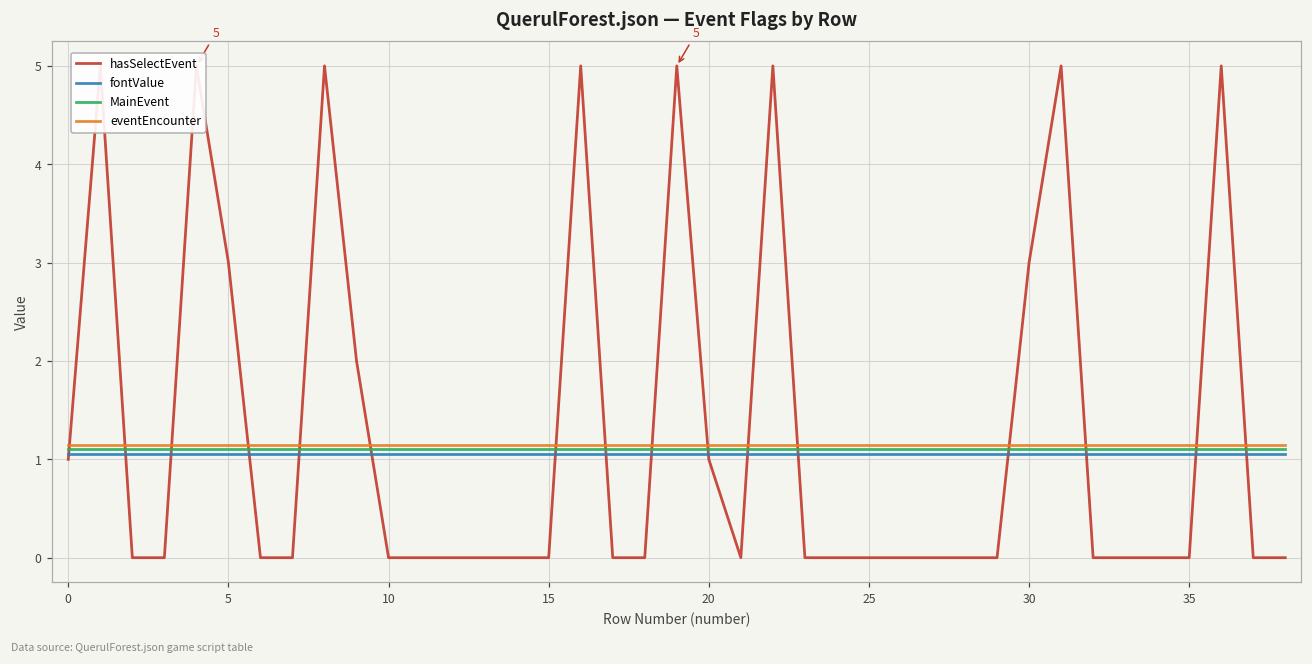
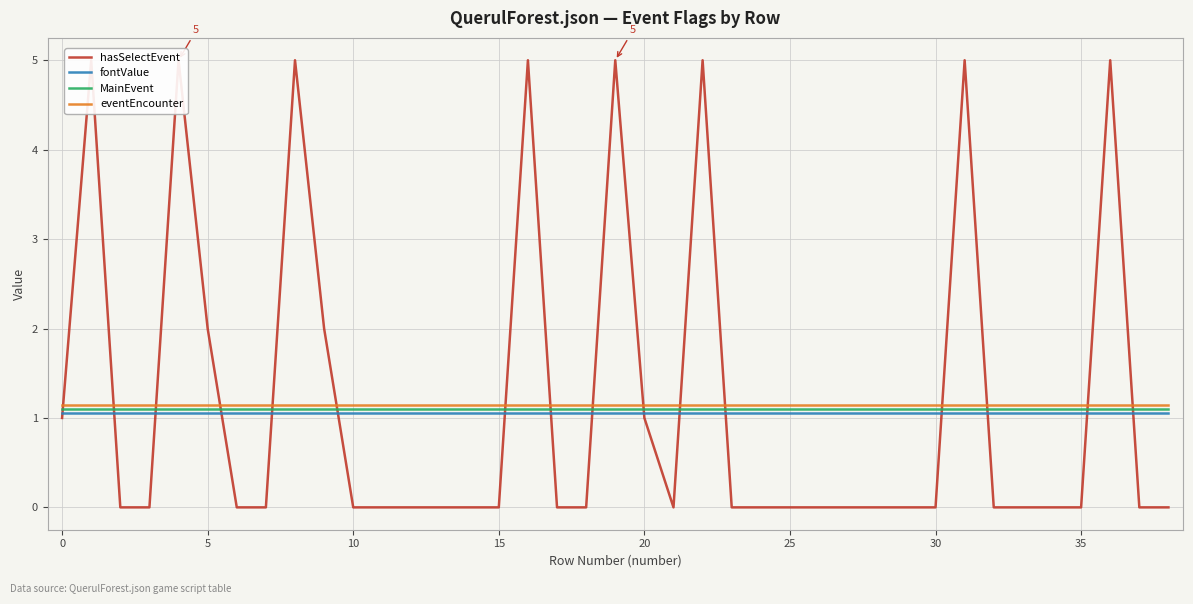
hasSelectEvent, 5: 3 -> 2
hasSelectEvent, 30: 3 -> 0
